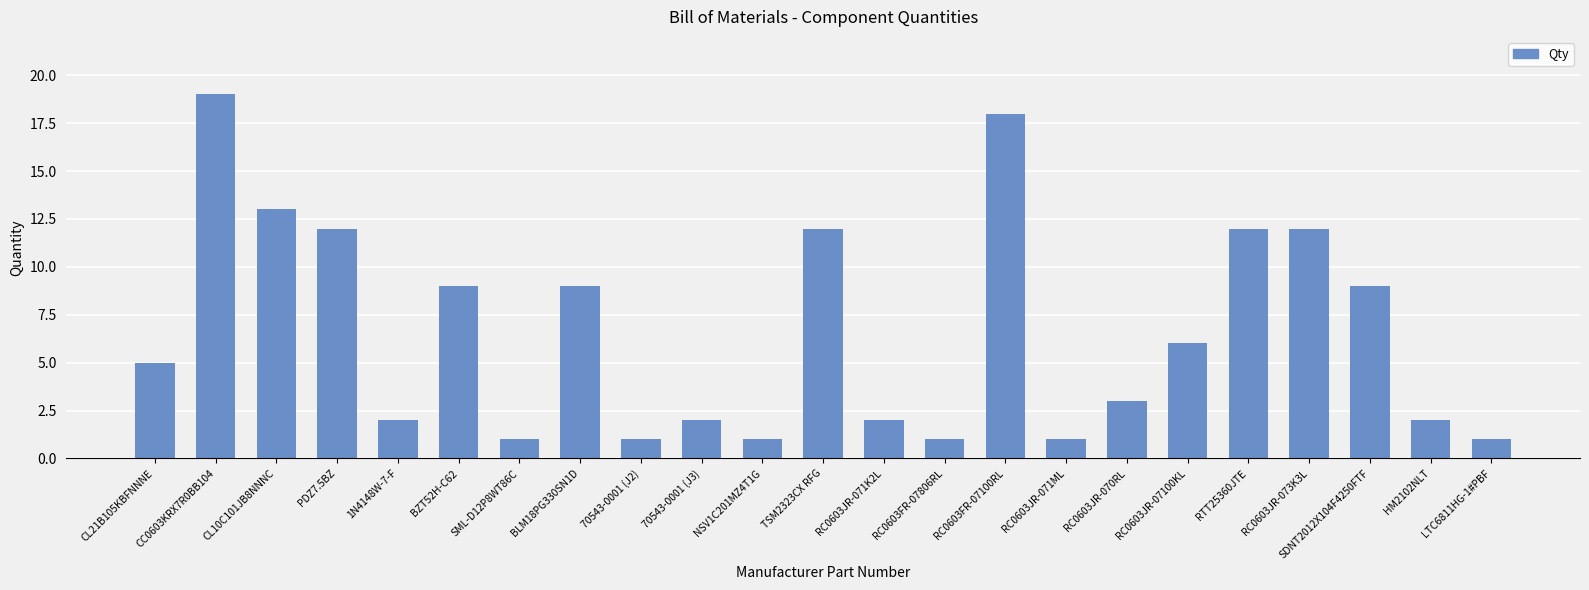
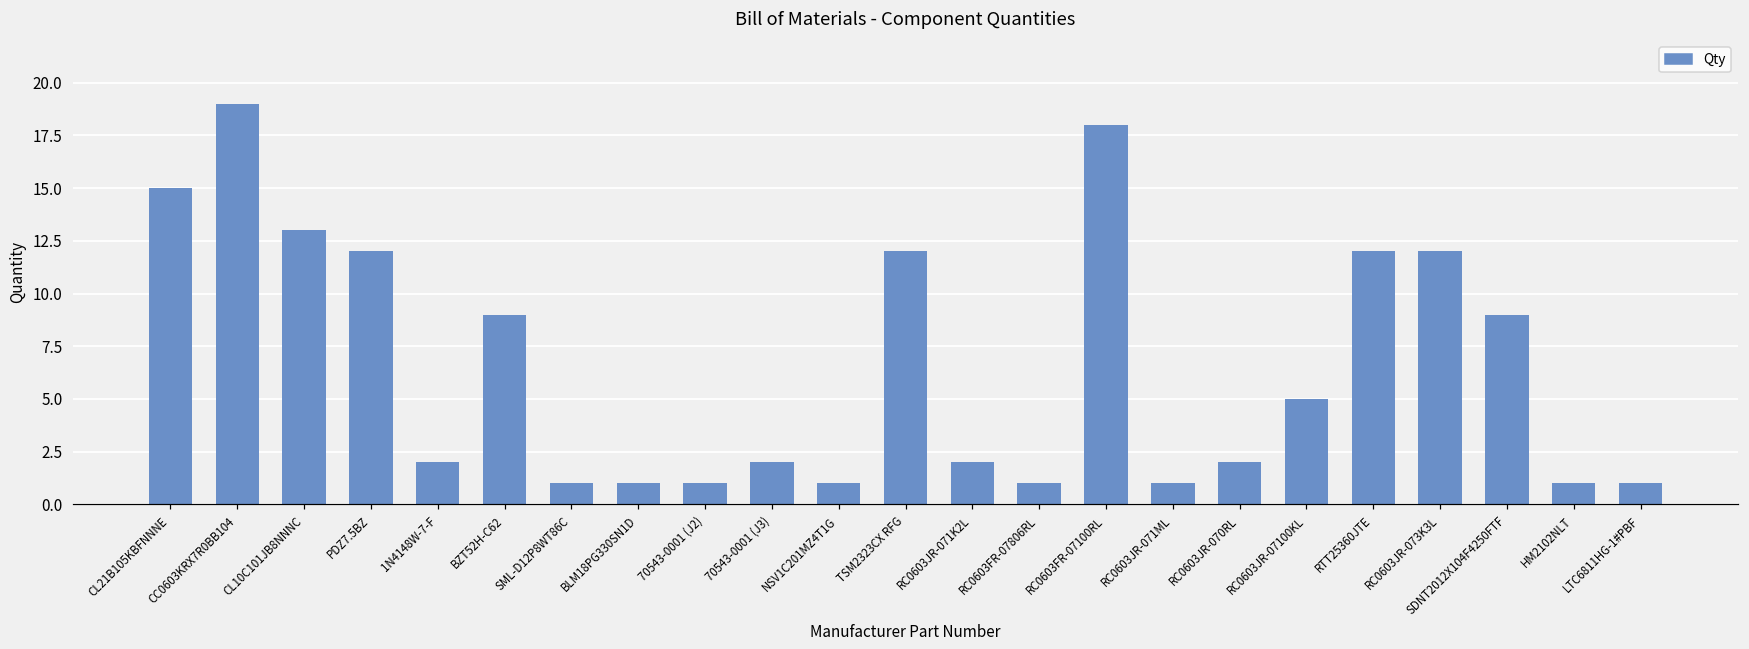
CL21B105KBFNNNE: 5 -> 15
BLM18PG330SN1D: 9 -> 1
RC0603JR-070RL: 3 -> 2
RC0603JR-07100KL: 6 -> 5
HM2102NLT: 2 -> 1
